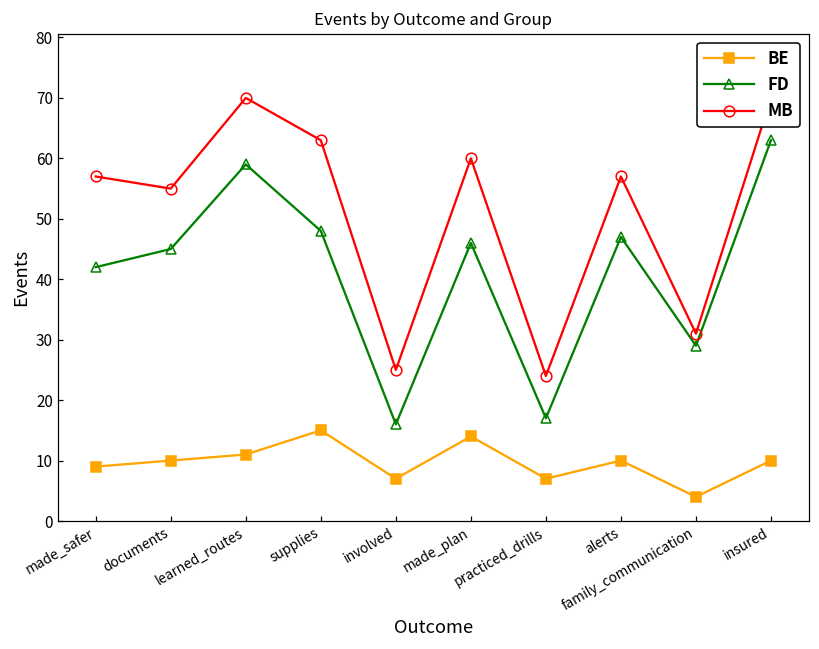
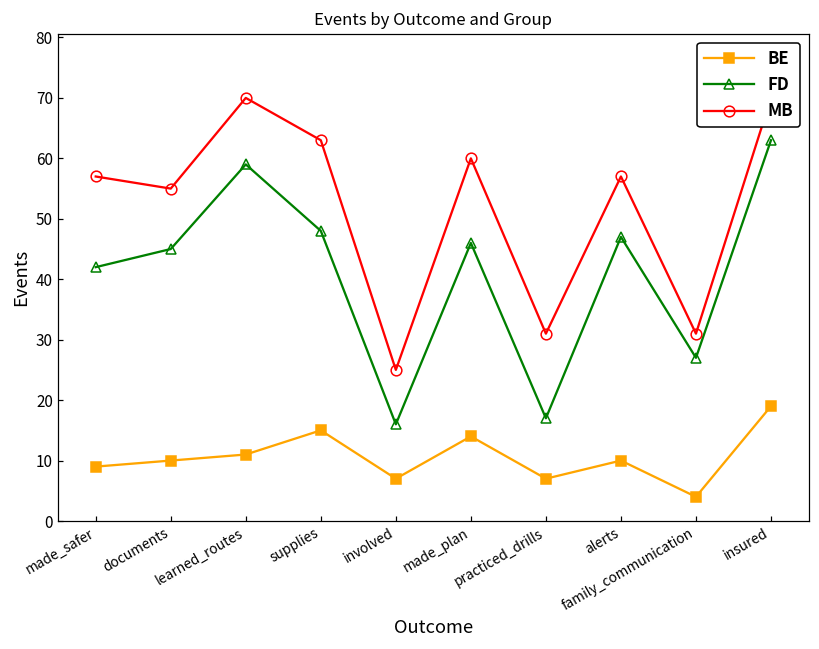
MB, practiced_drills: 24 -> 31
FD, family_communication: 29 -> 27
BE, insured: 10 -> 19
